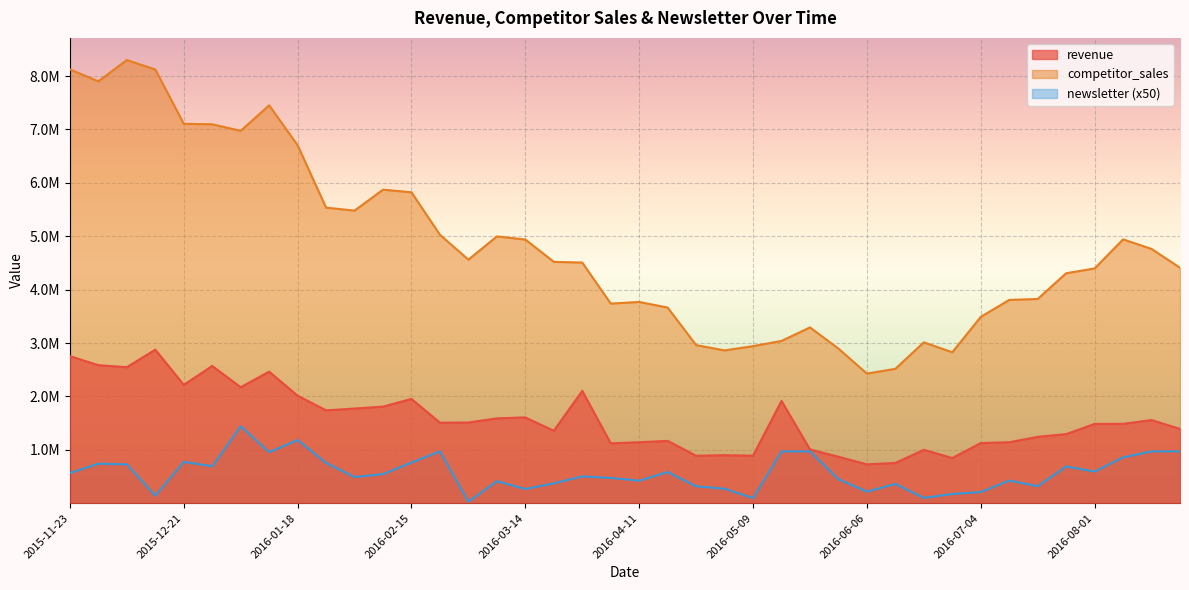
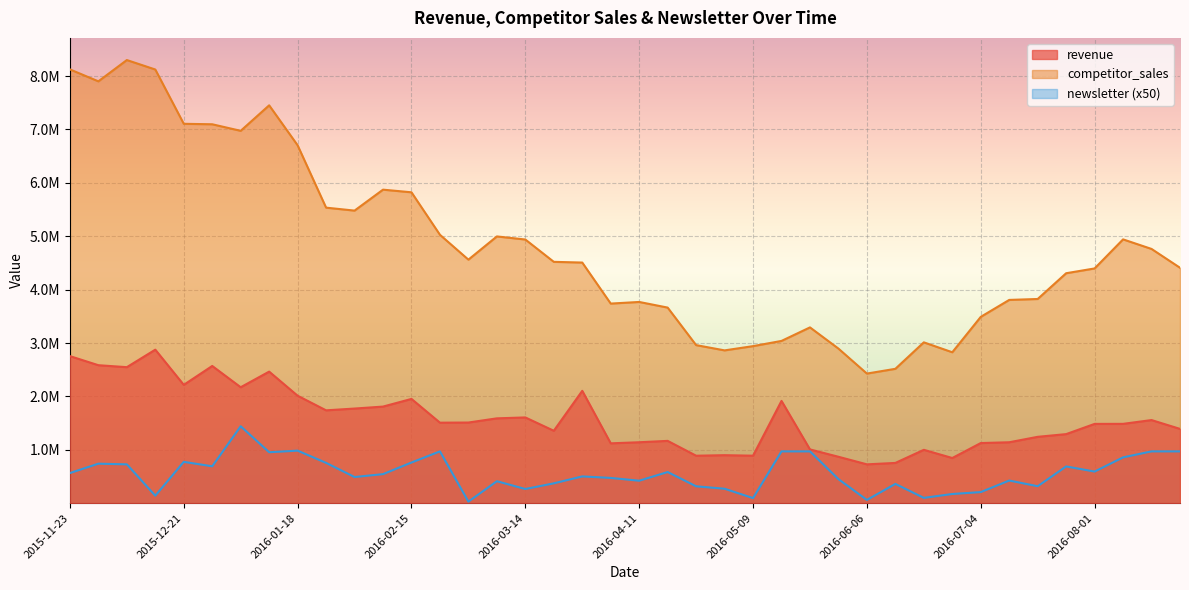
newsletter (x50), 2016-01-18: 1200000 -> 1000000
newsletter (x50), 2016-06-06: 200000 -> 100000
